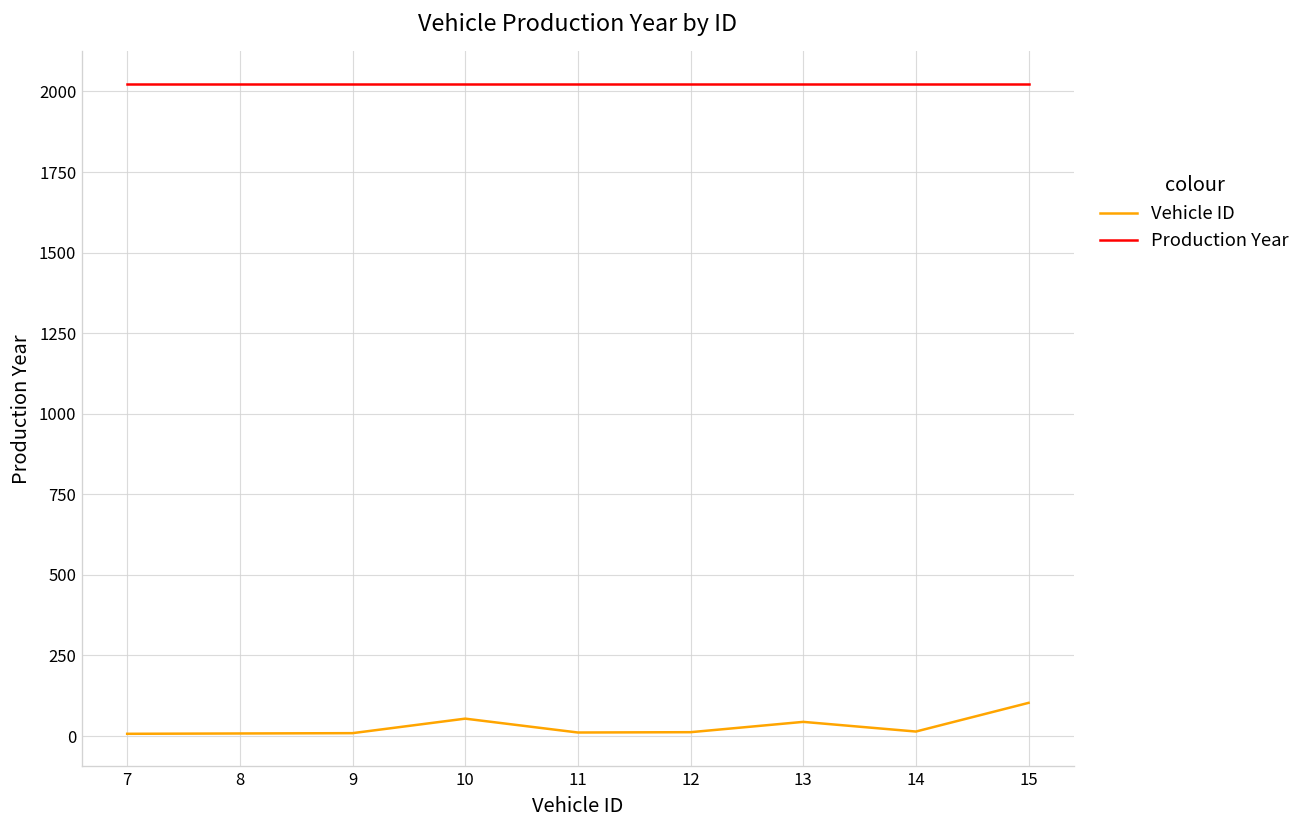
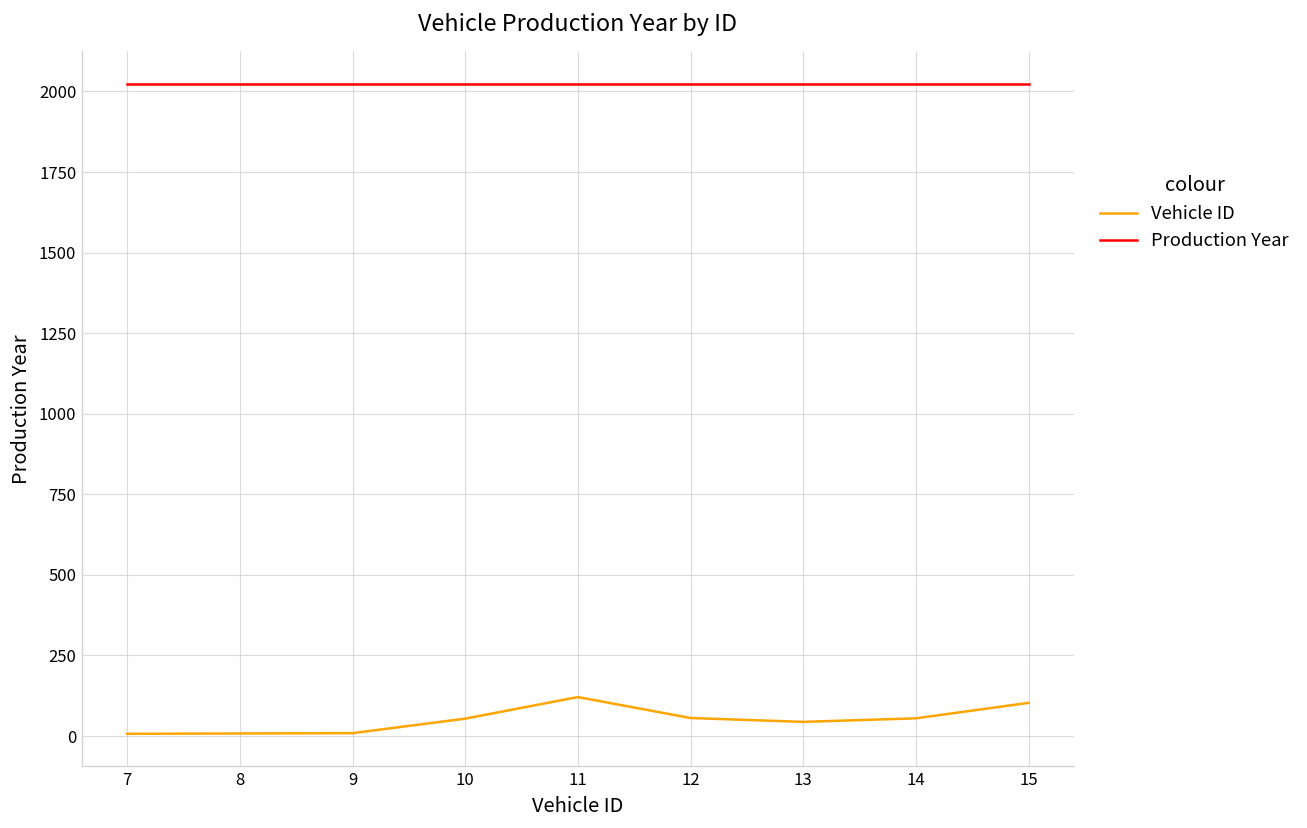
Vehicle ID, 11: 10 -> 120
Vehicle ID, 12: 10 -> 60
Vehicle ID, 14: 10 -> 60
